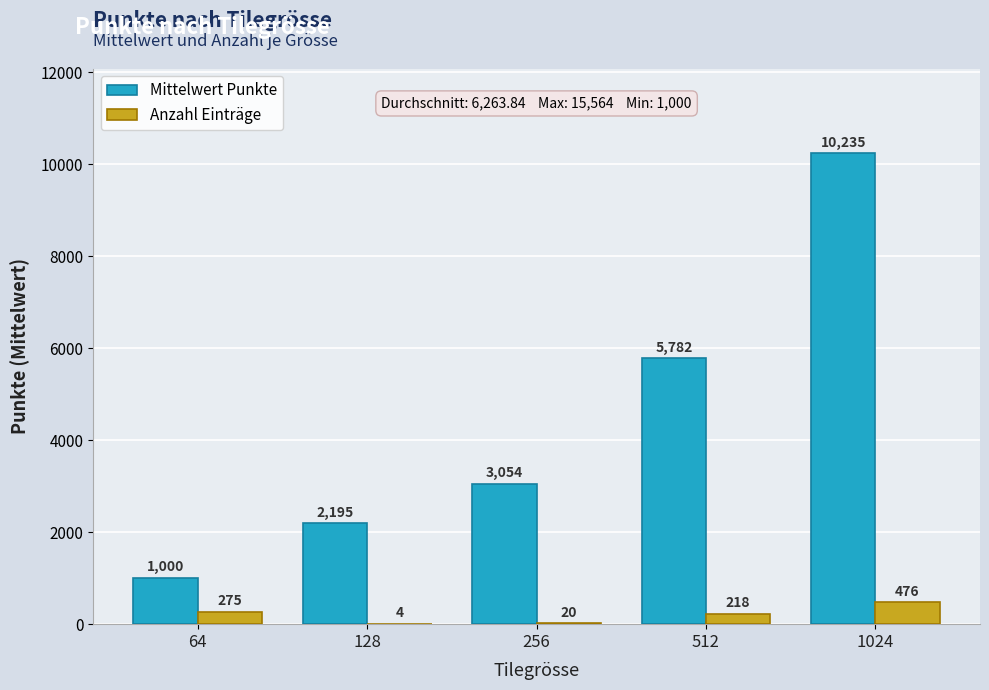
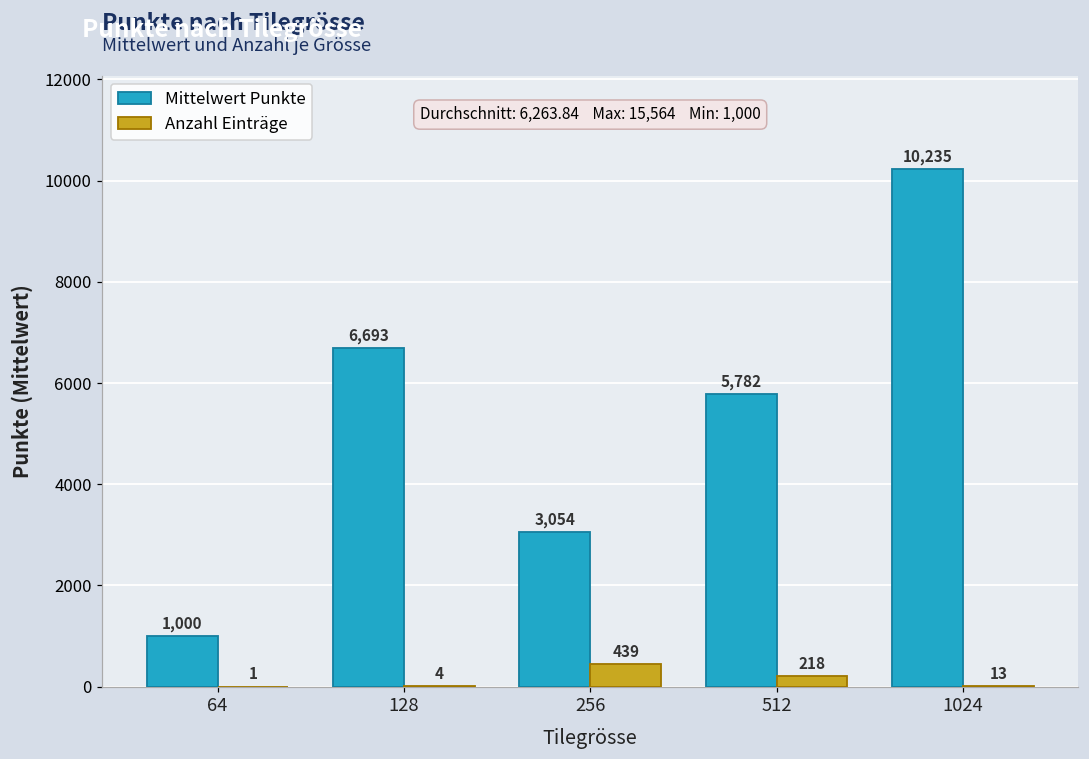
Anzahl Einträge, 64: 275 -> 1
Mittelwert Punkte, 128: 2,195 -> 6,693
Anzahl Einträge, 256: 20 -> 439
Anzahl Einträge, 1024: 476 -> 13
